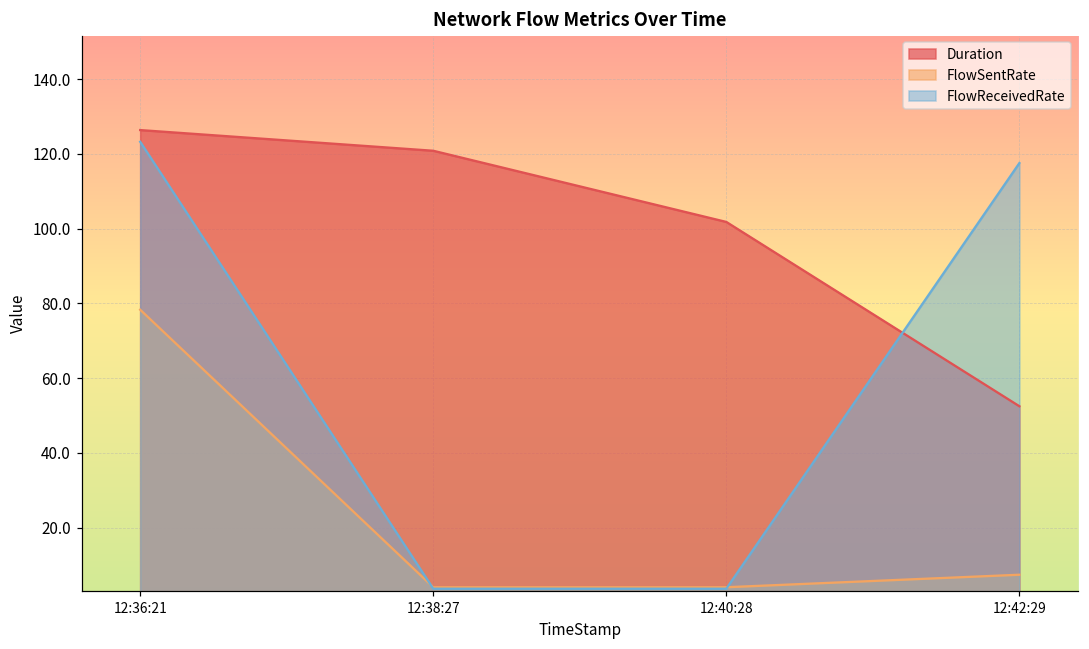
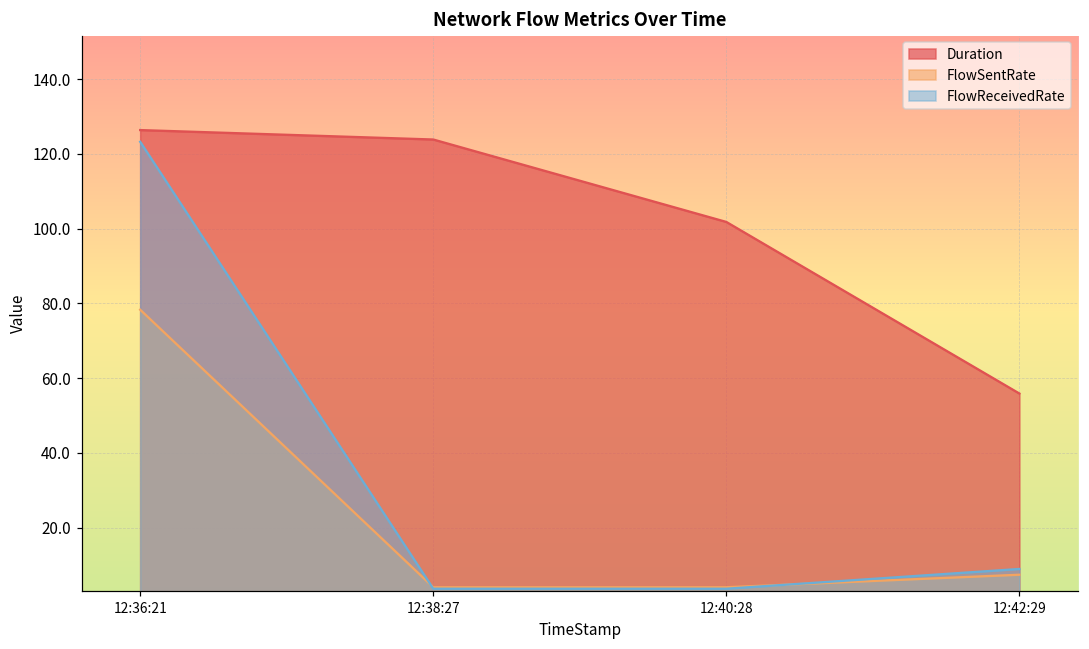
Duration, 12:38:27: 121 -> 124
Duration, 12:42:29: 53 -> 56
FlowReceivedRate, 12:42:29: 118 -> 9
